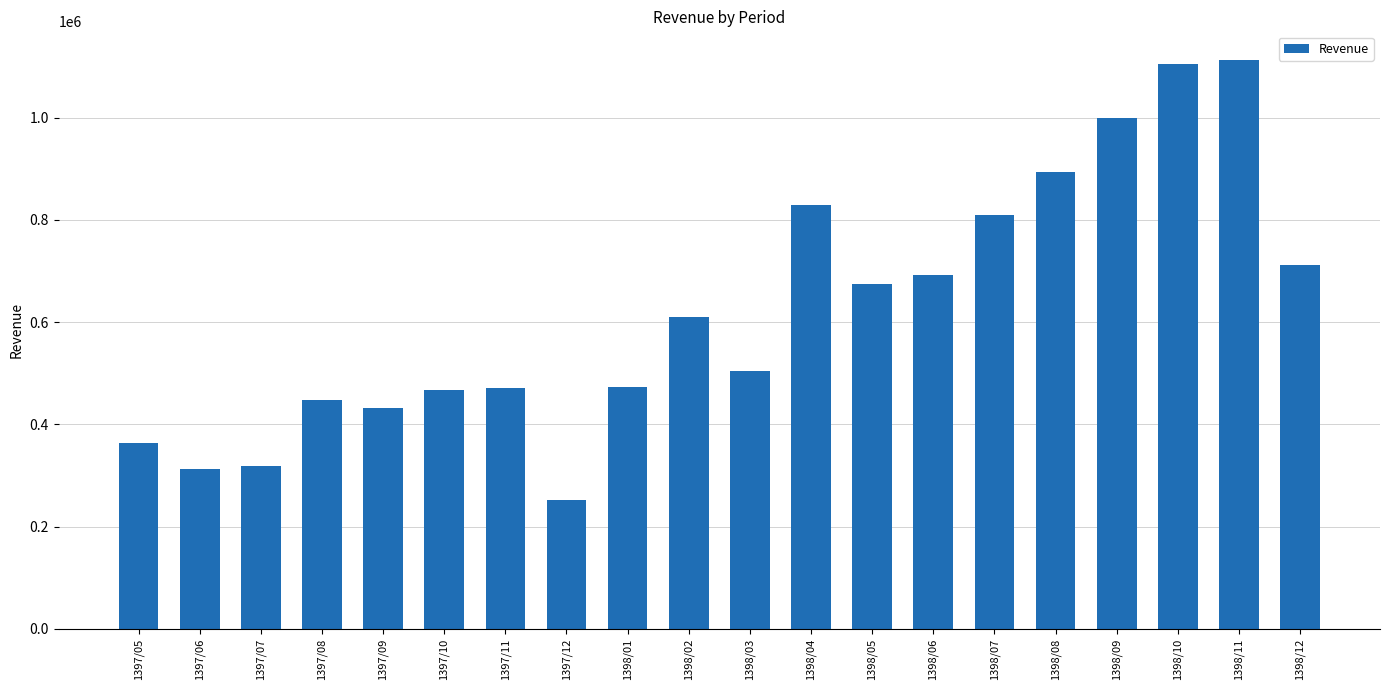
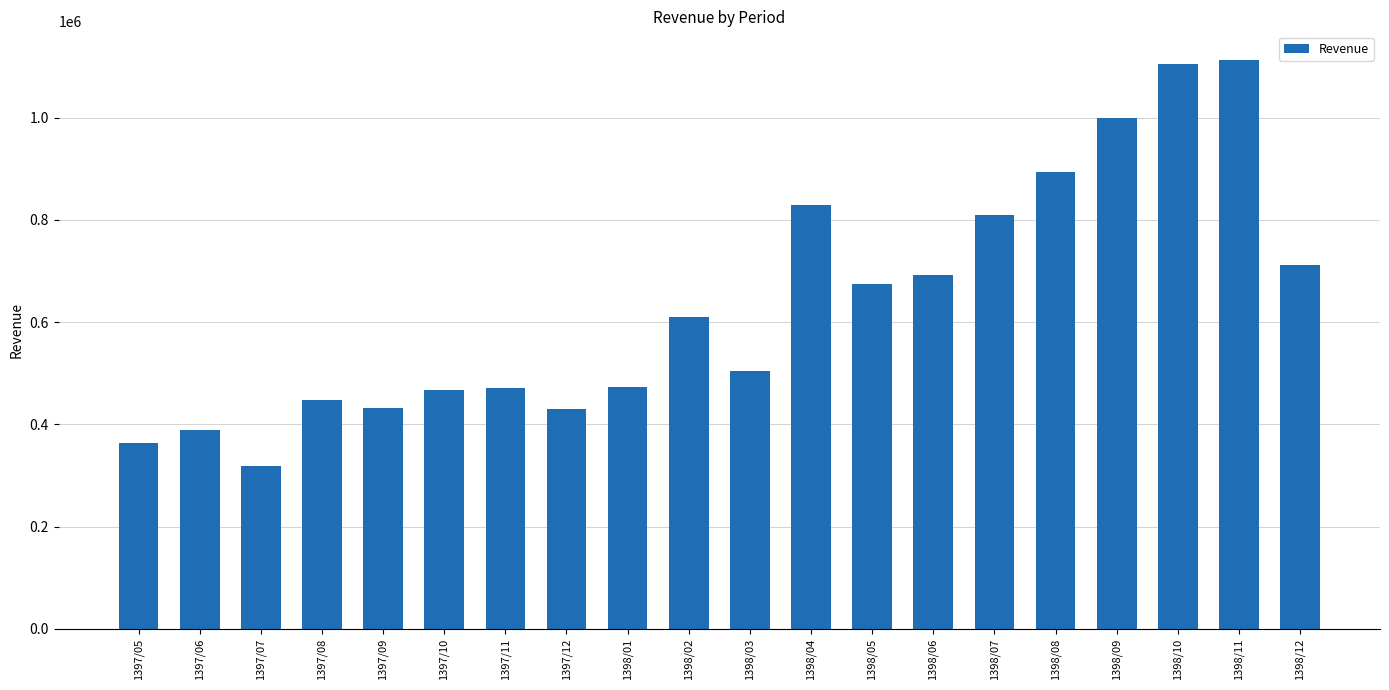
1397/06: 310000 -> 390000
1397/12: 250000 -> 430000
